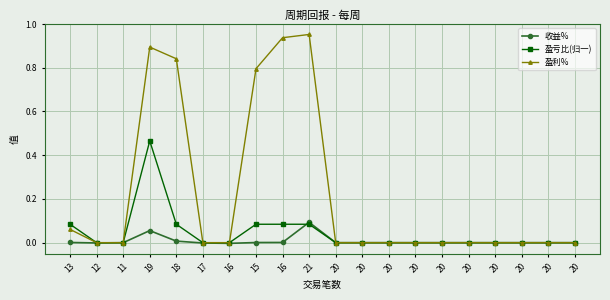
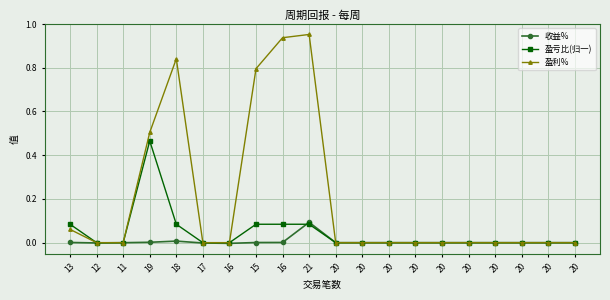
收益%, 19: 0.06 -> 0.00
盈利%, 19: 0.89 -> 0.50
